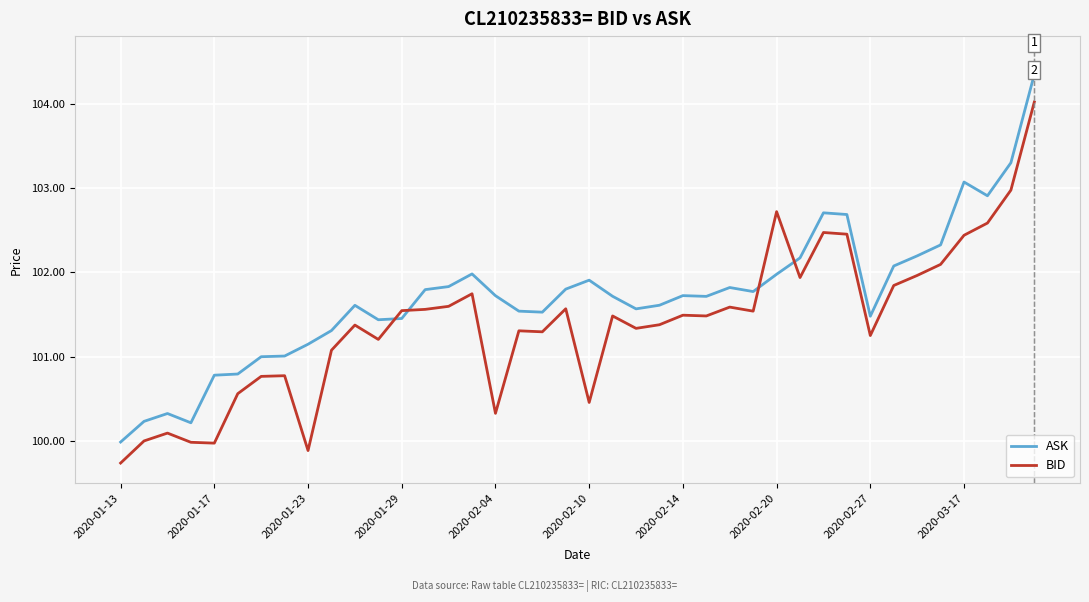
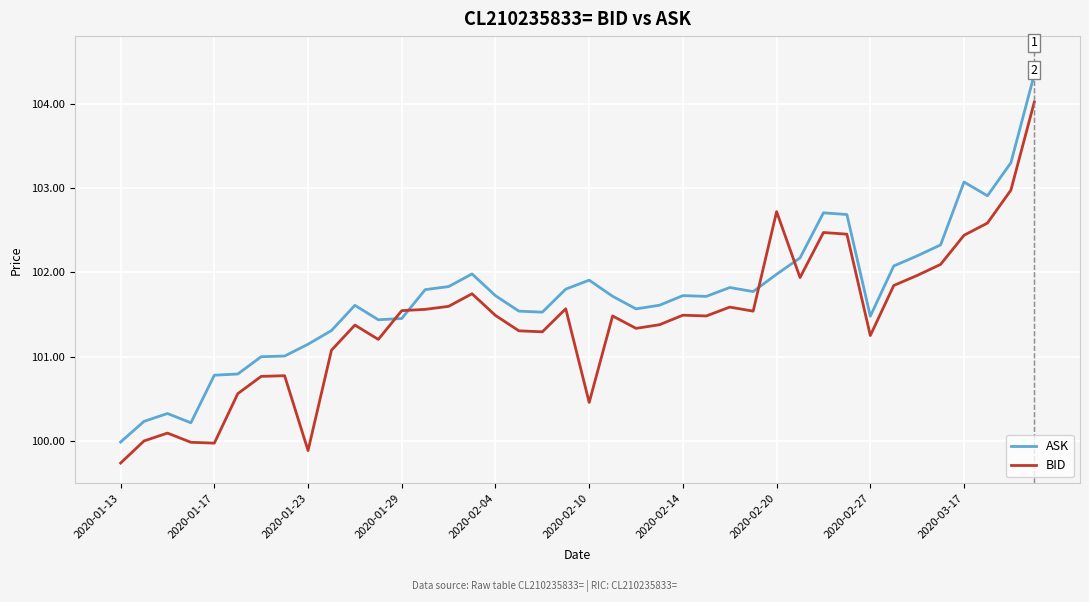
BID, 2020-02-04: 100.3 -> 101.5
